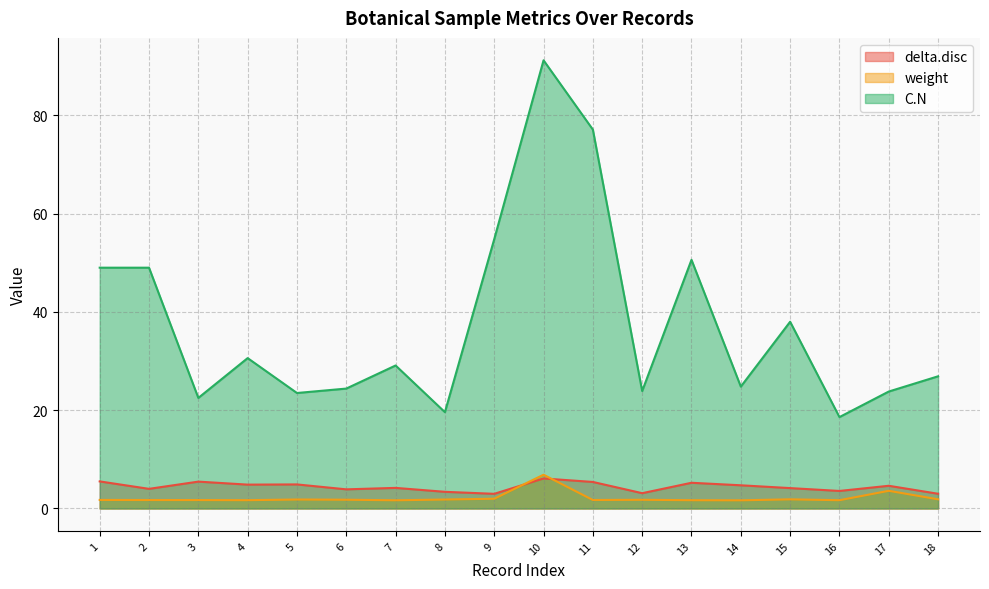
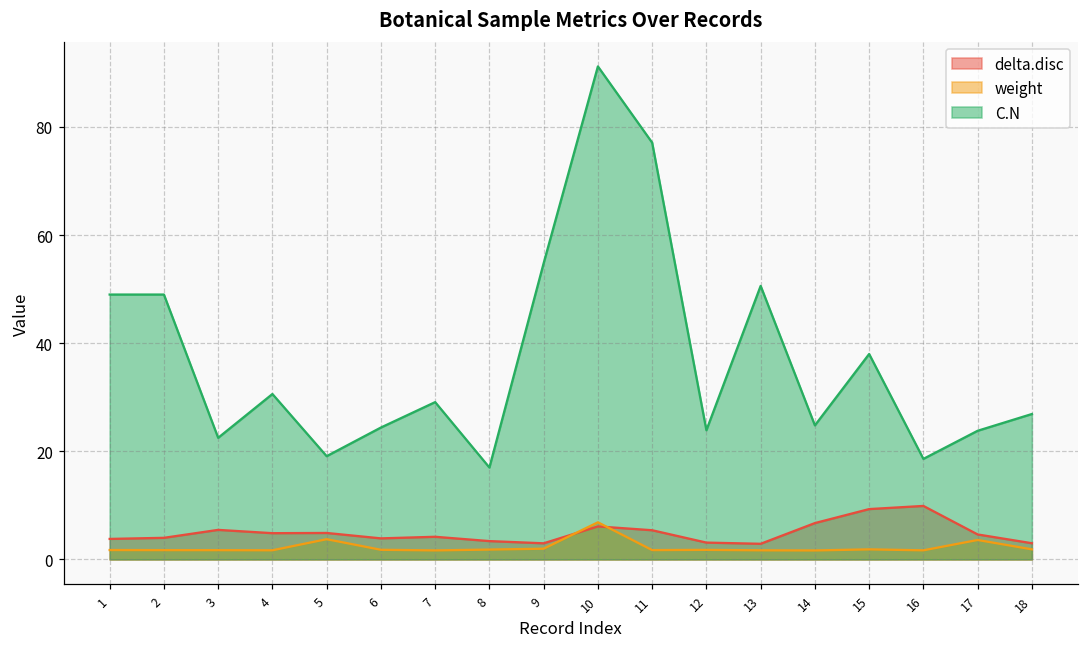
delta.disc, 1: 6 -> 4
weight, 5: 2 -> 4
C.N, 5: 24 -> 19
C.N, 8: 20 -> 17
delta.disc, 13: 5 -> 3
delta.disc, 14: 5 -> 7
delta.disc, 15: 4 -> 9
delta.disc, 16: 4 -> 10
